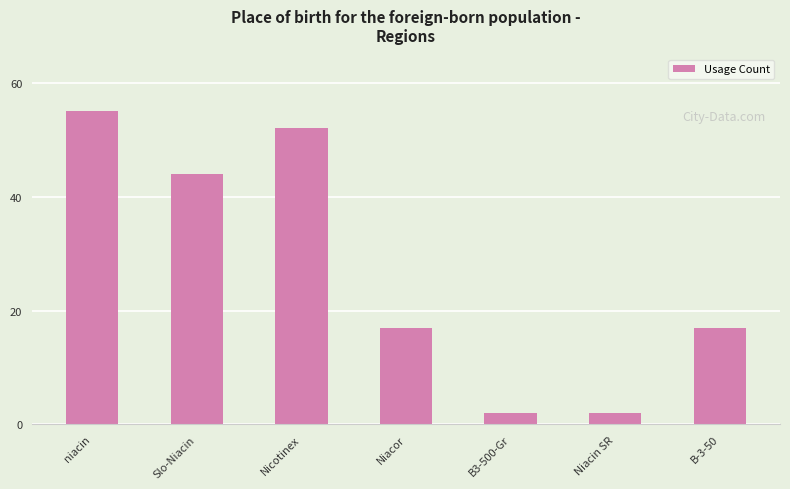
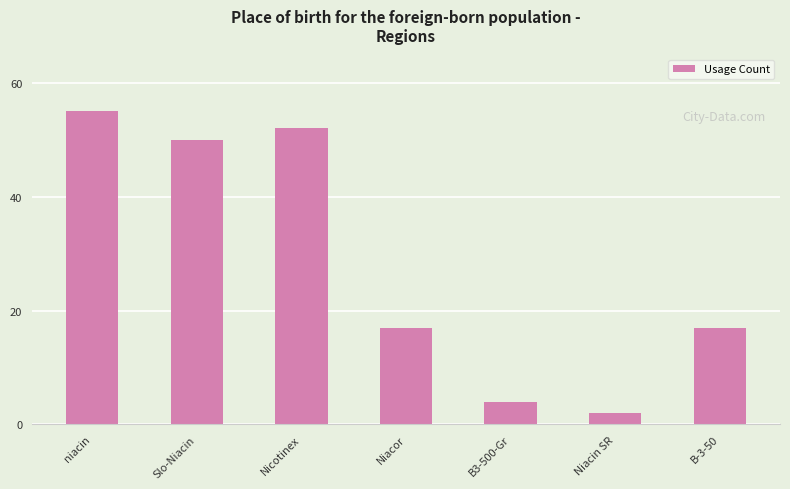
Slo-Niacin: 44 -> 50
B3-500-Gr: 2 -> 4
